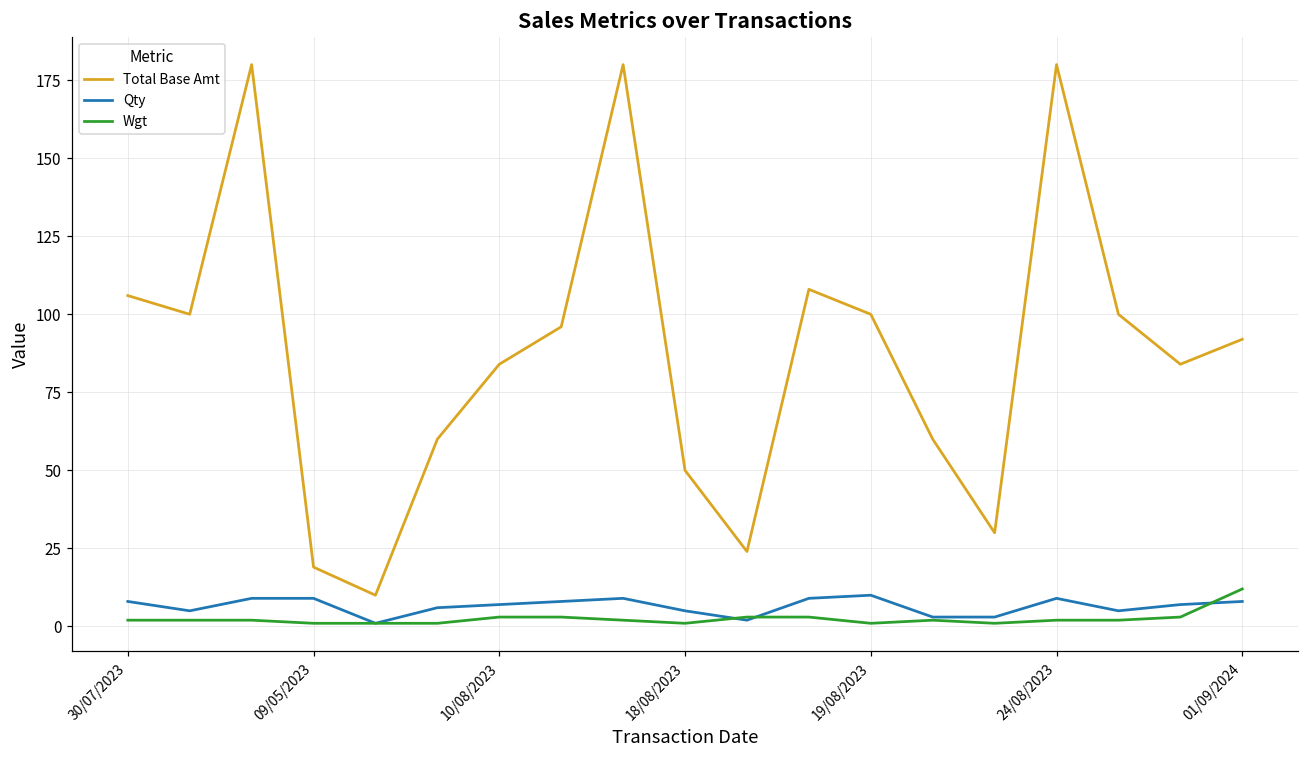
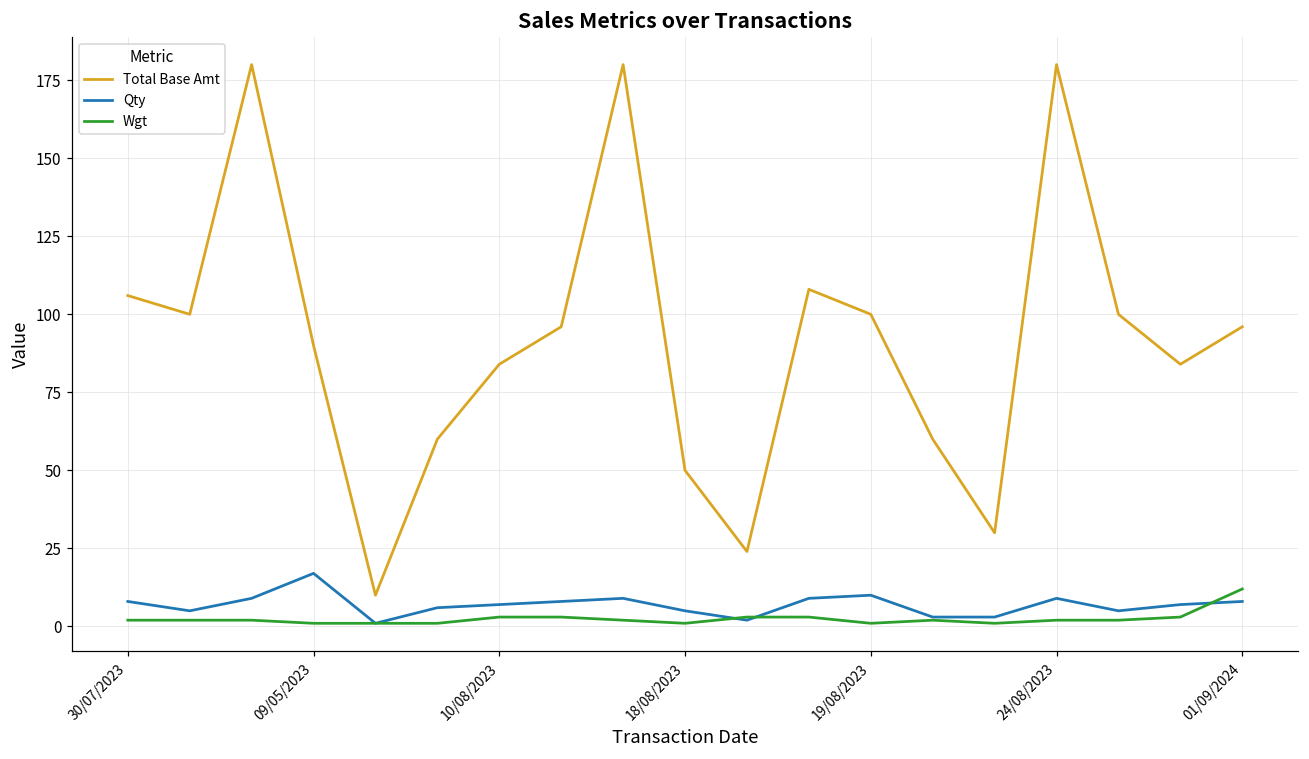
Total Base Amt, 09/05/2023: 19 -> 90
Qty, 09/05/2023: 9 -> 17
Total Base Amt, 01/09/2024: 92 -> 96
